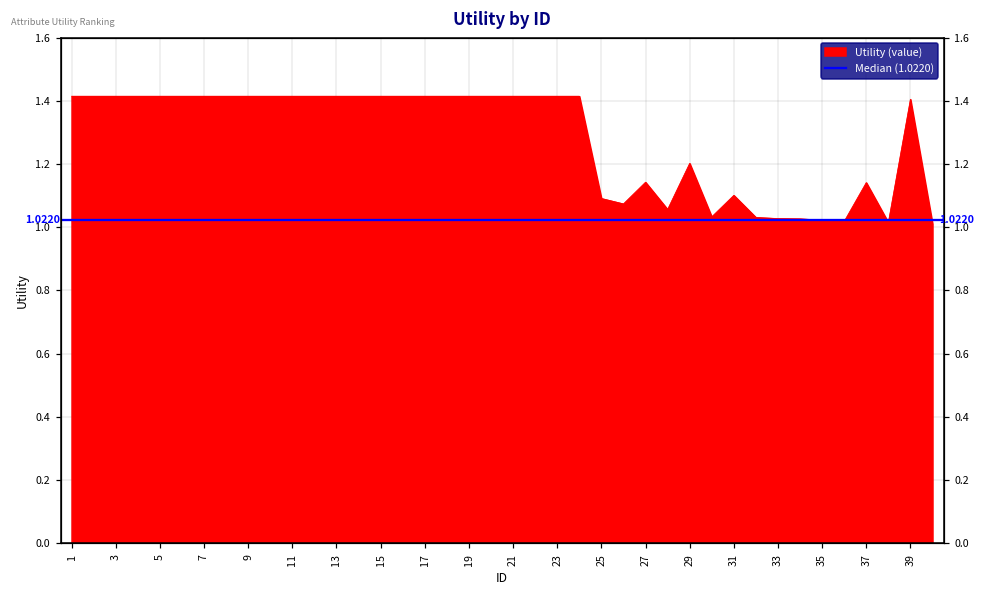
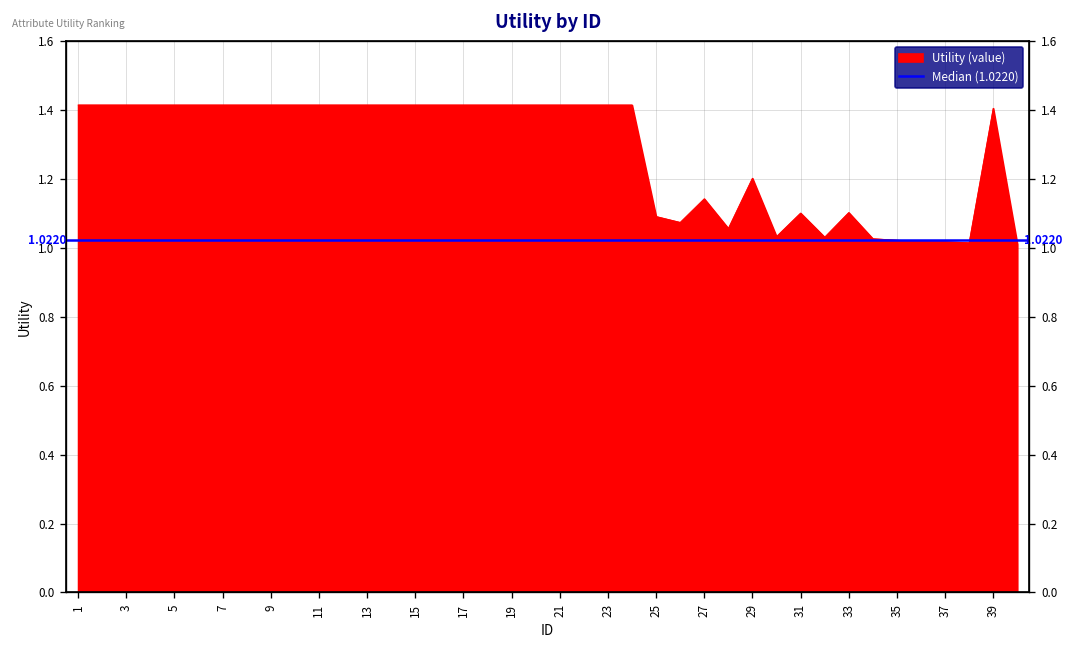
33: 1.03 -> 1.10
37: 1.14 -> 1.02
